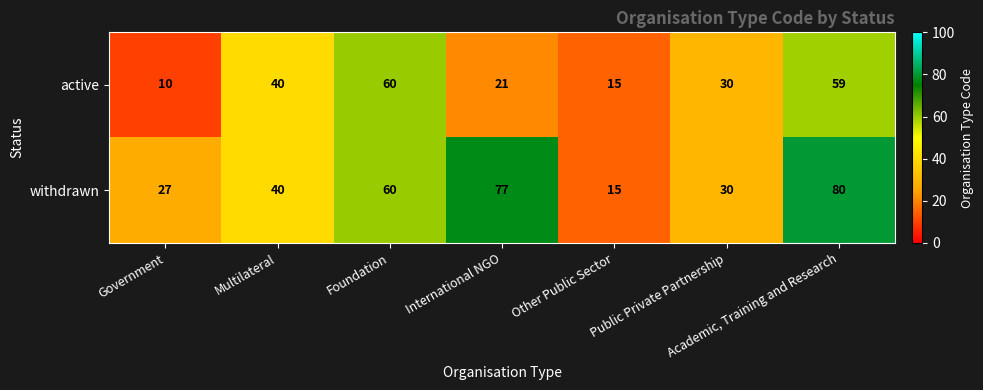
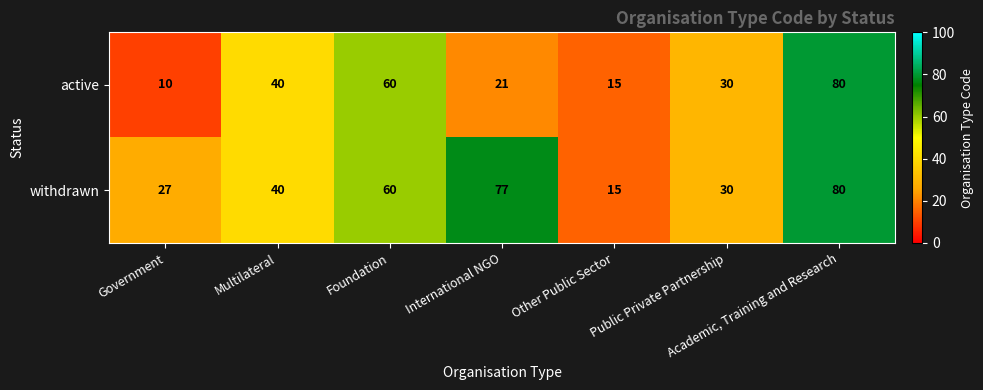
active, Academic, Training and Research: 59 -> 80
